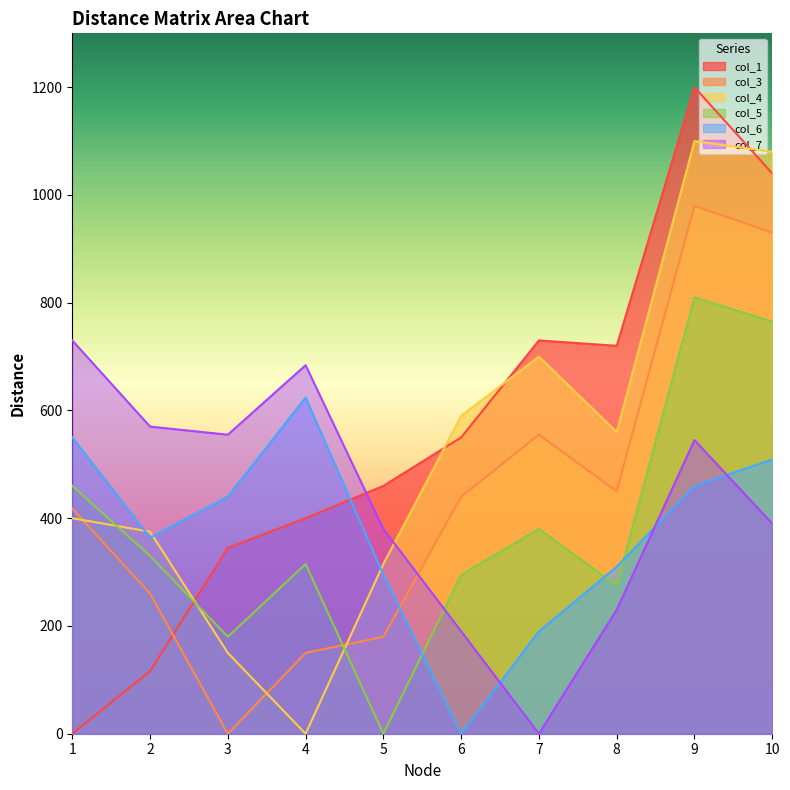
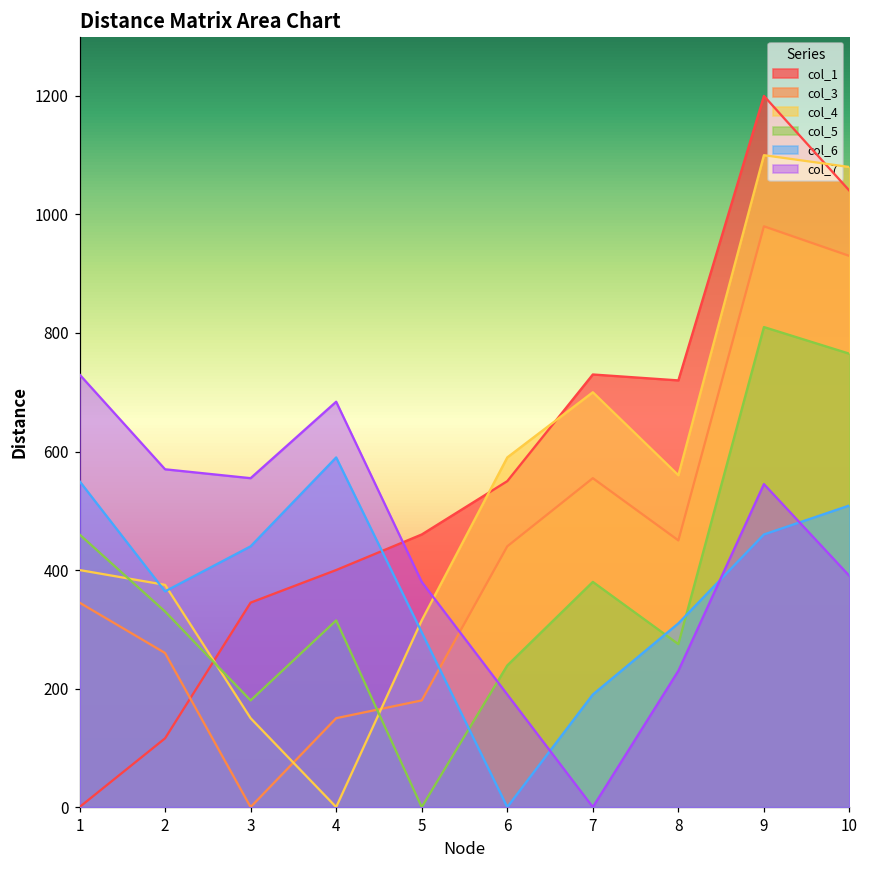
col_3, 1: 420 -> 350
col_6, 4: 620 -> 590
col_5, 6: 300 -> 240
